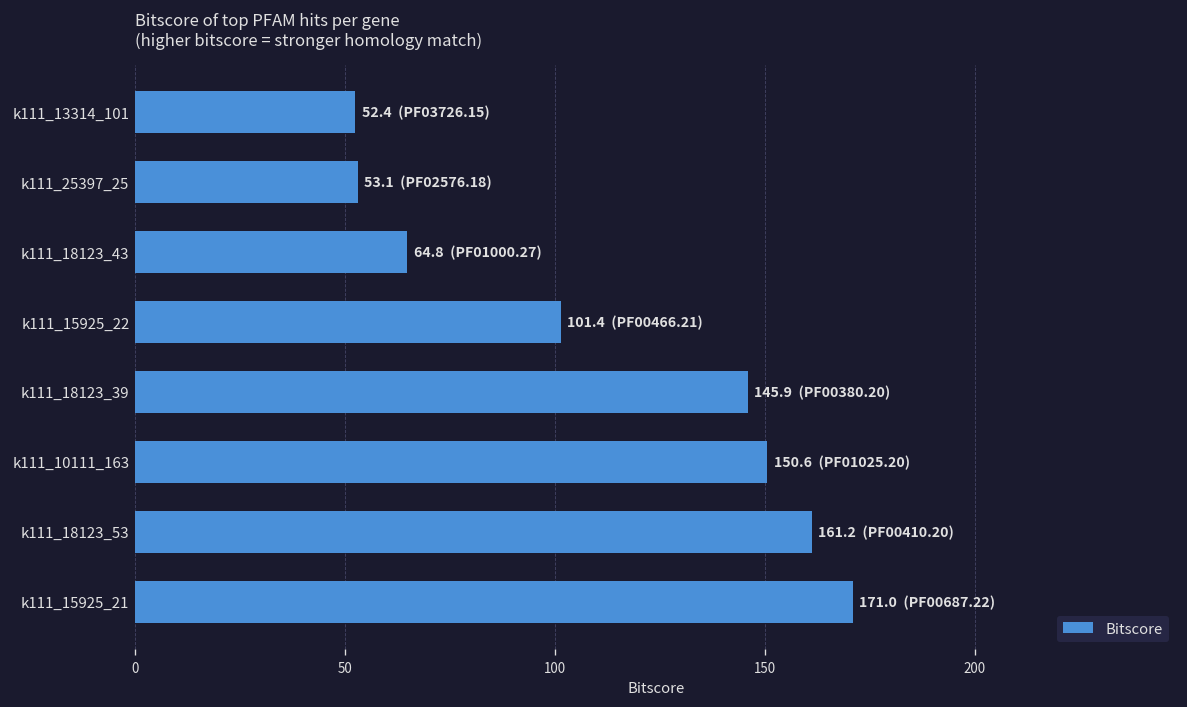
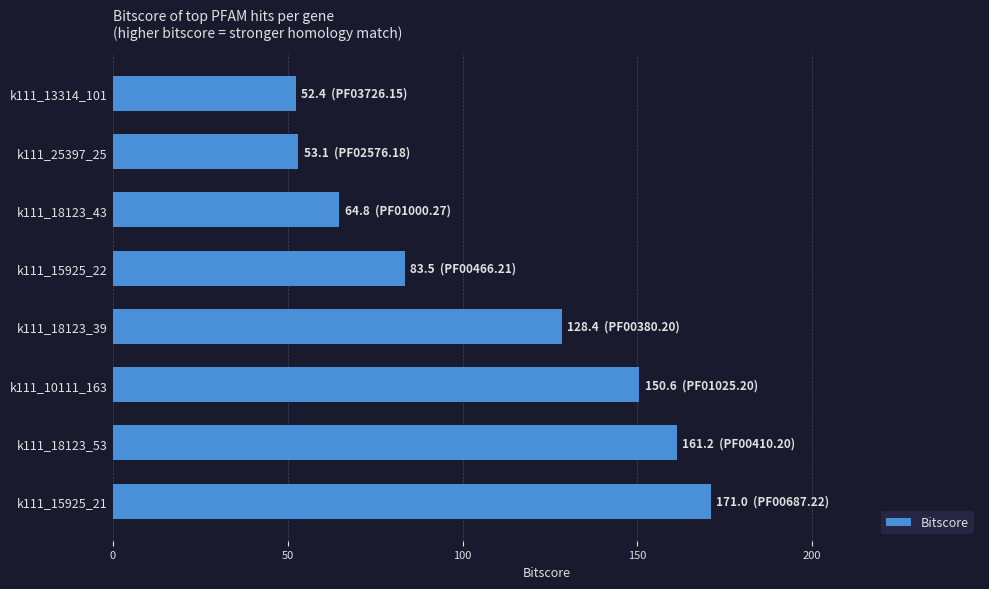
k111_15925_22: 101.4 -> 83.5
k111_18123_39: 145.9 -> 128.4
